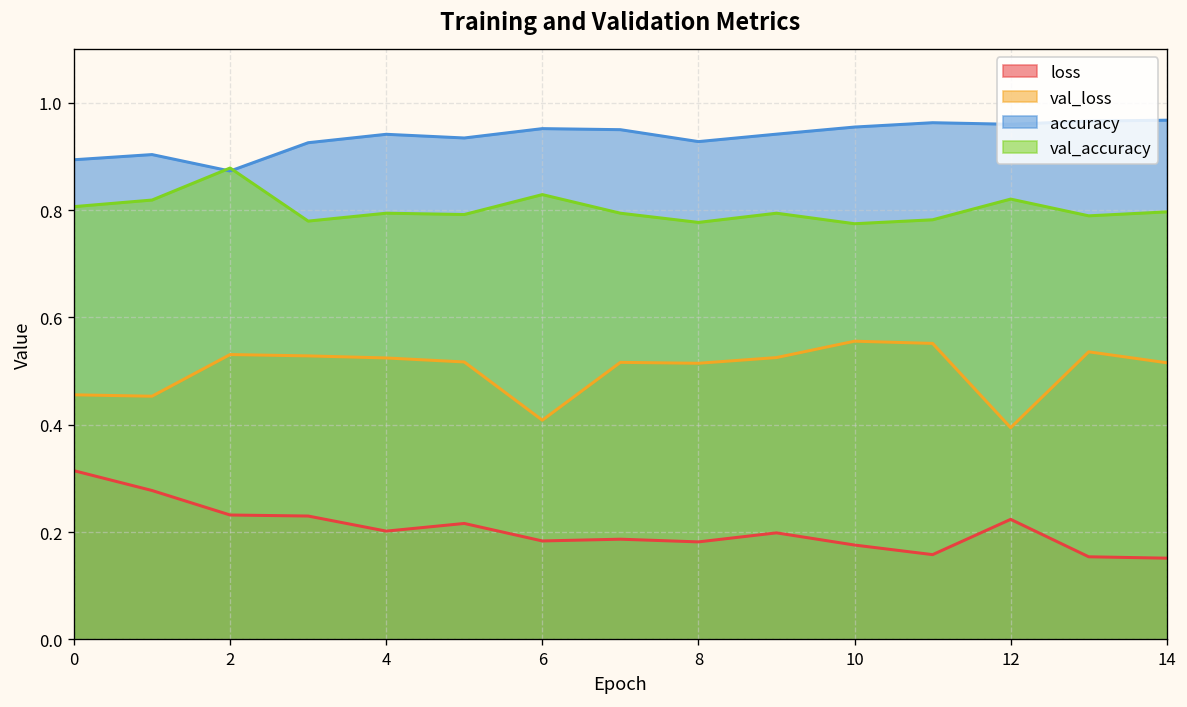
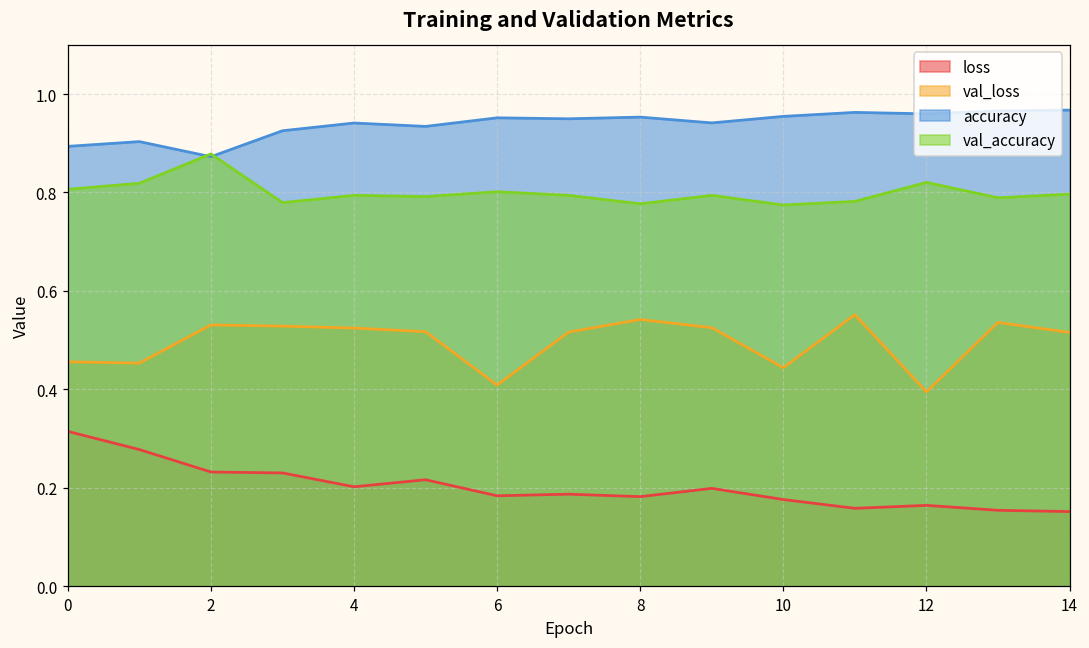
val_accuracy, 6: 0.83 -> 0.80
val_loss, 8: 0.51 -> 0.54
accuracy, 8: 0.93 -> 0.95
val_loss, 10: 0.56 -> 0.44
loss, 12: 0.22 -> 0.16
